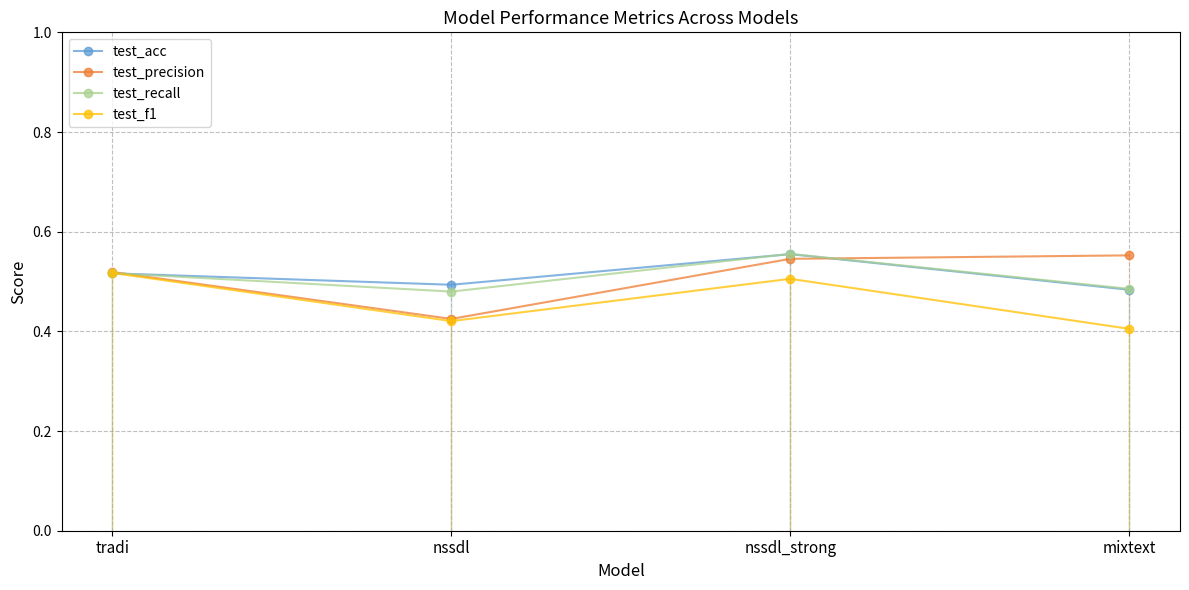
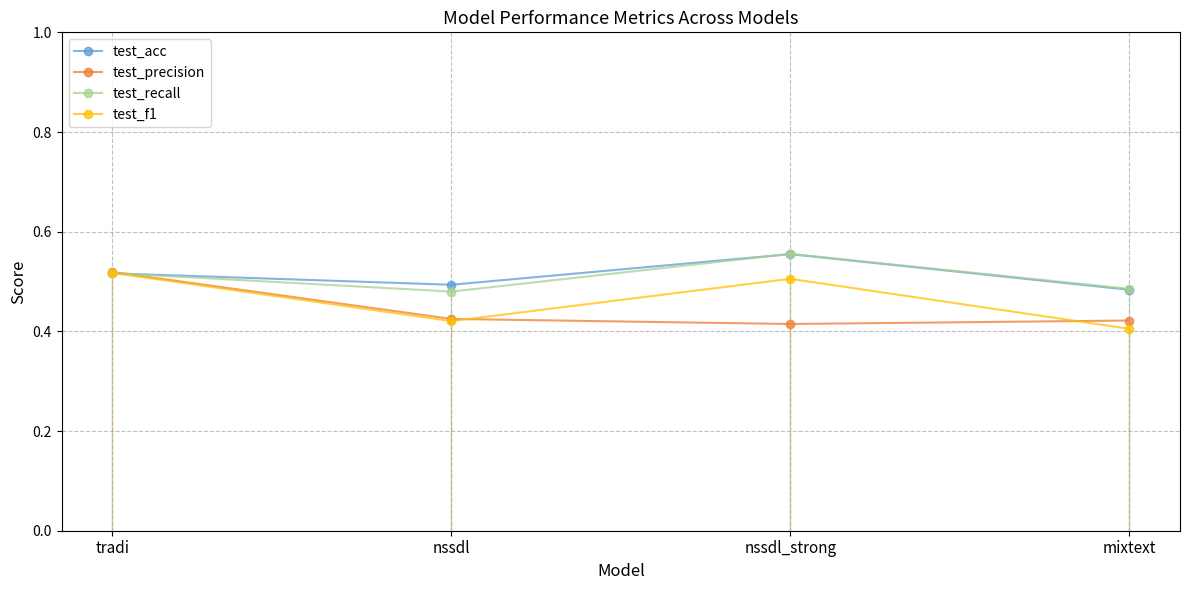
test_precision, nssdl_strong: 0.55 -> 0.41
test_precision, mixtext: 0.55 -> 0.42
